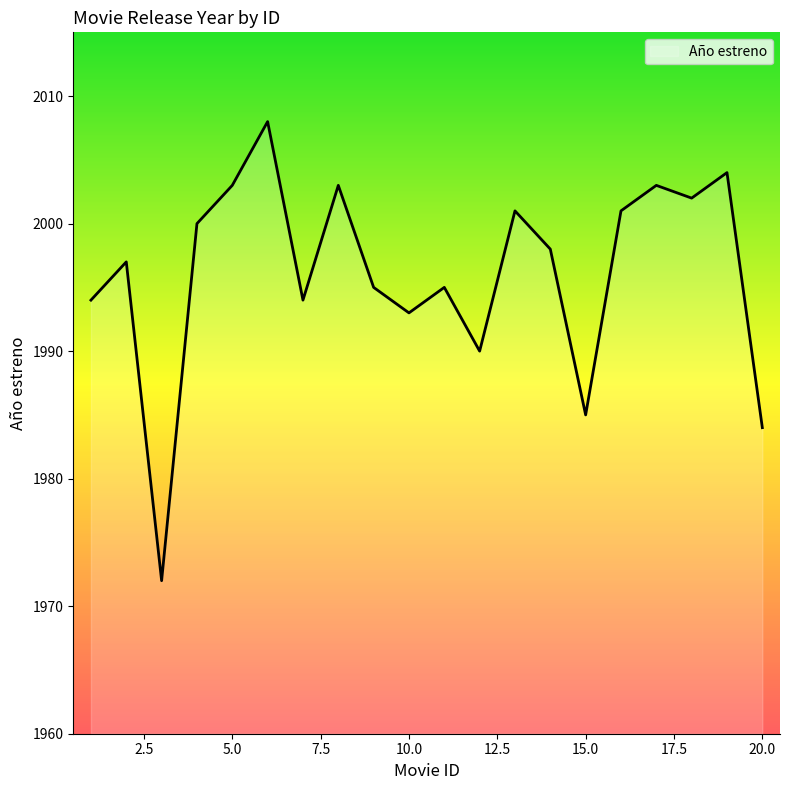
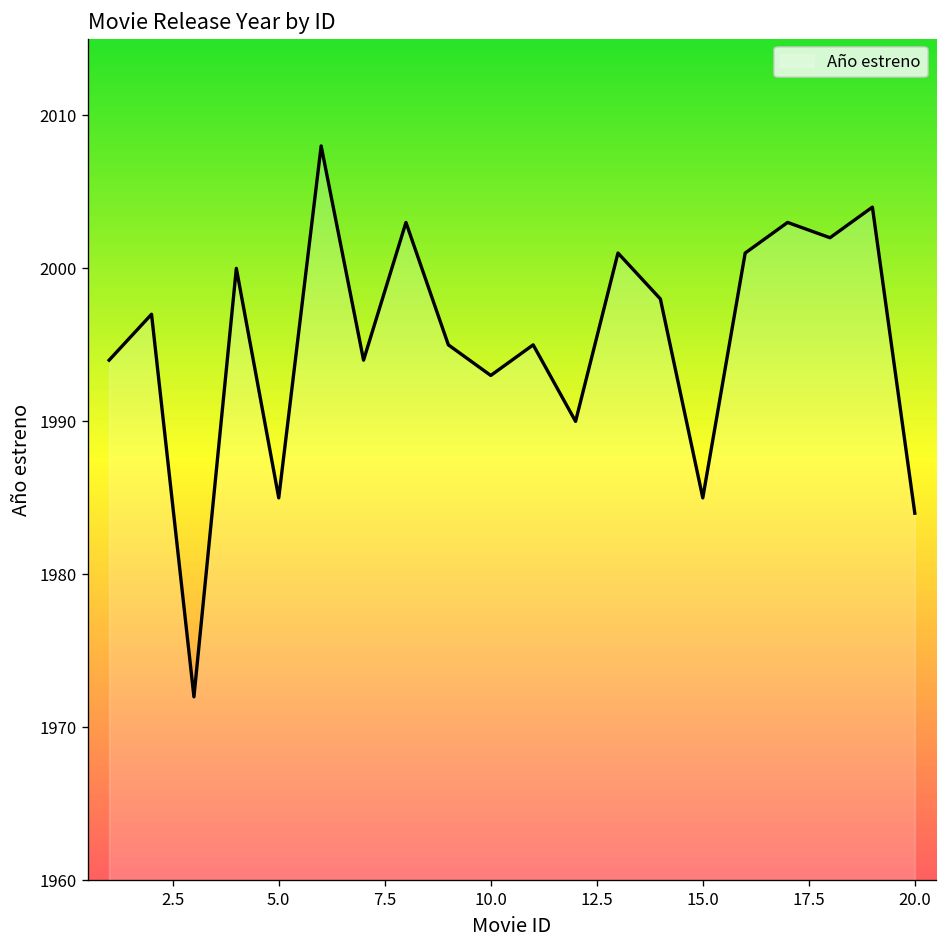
5.0: 2003 -> 1985
